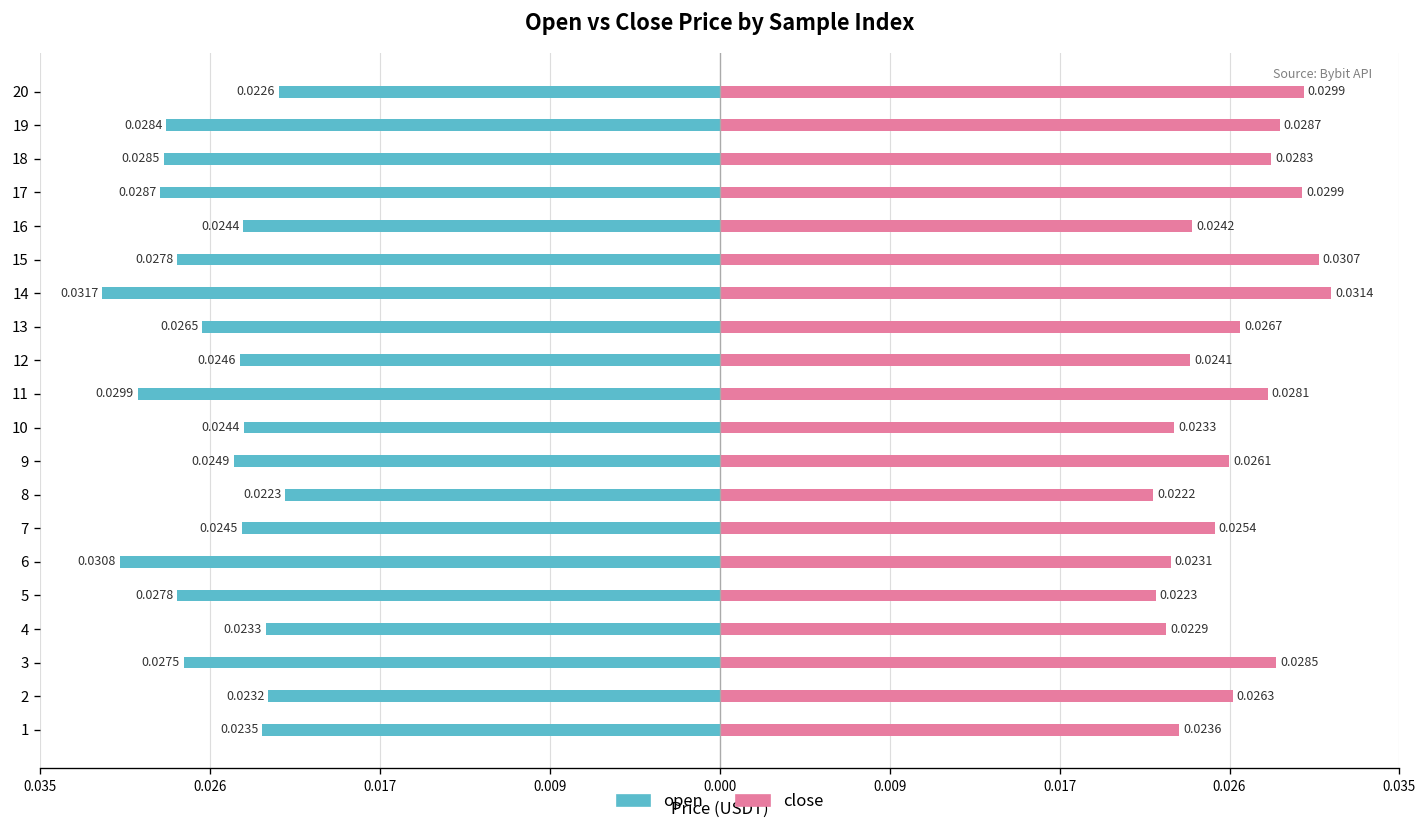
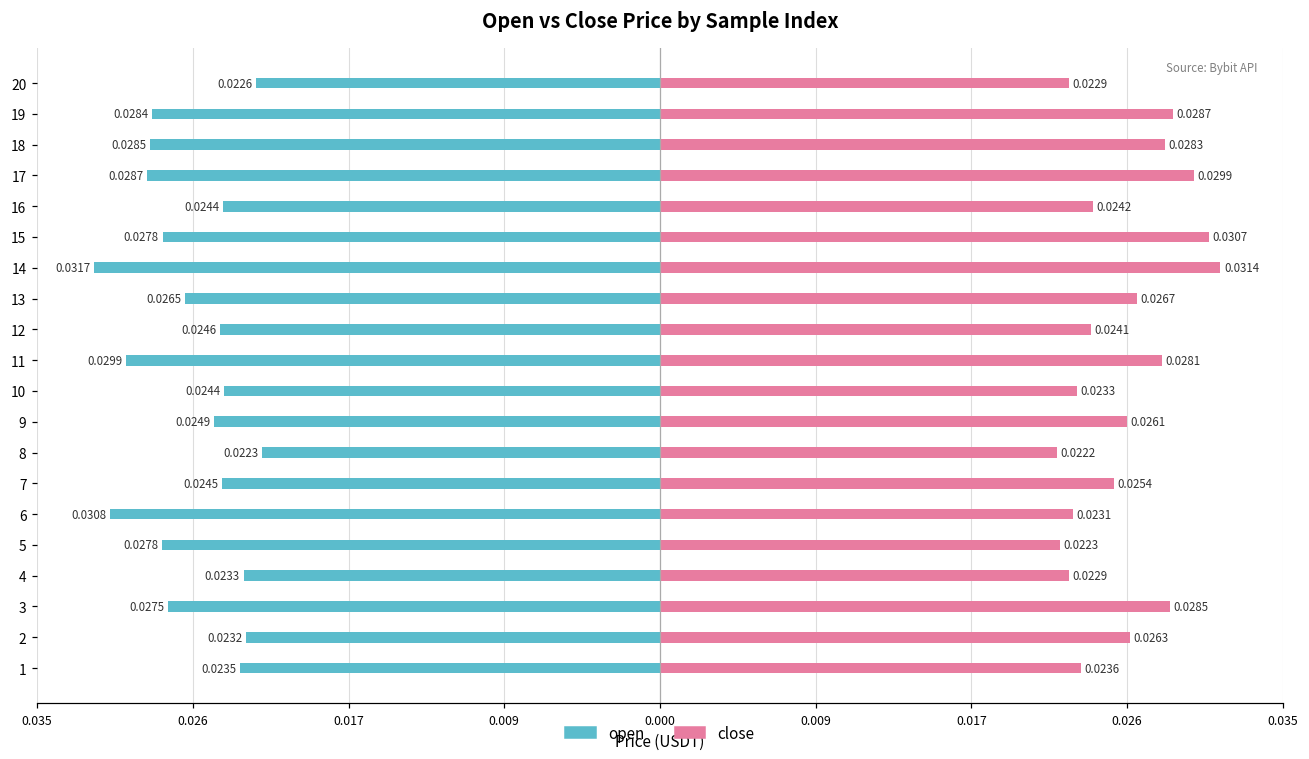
close, 20: 0.0299 -> 0.0229
